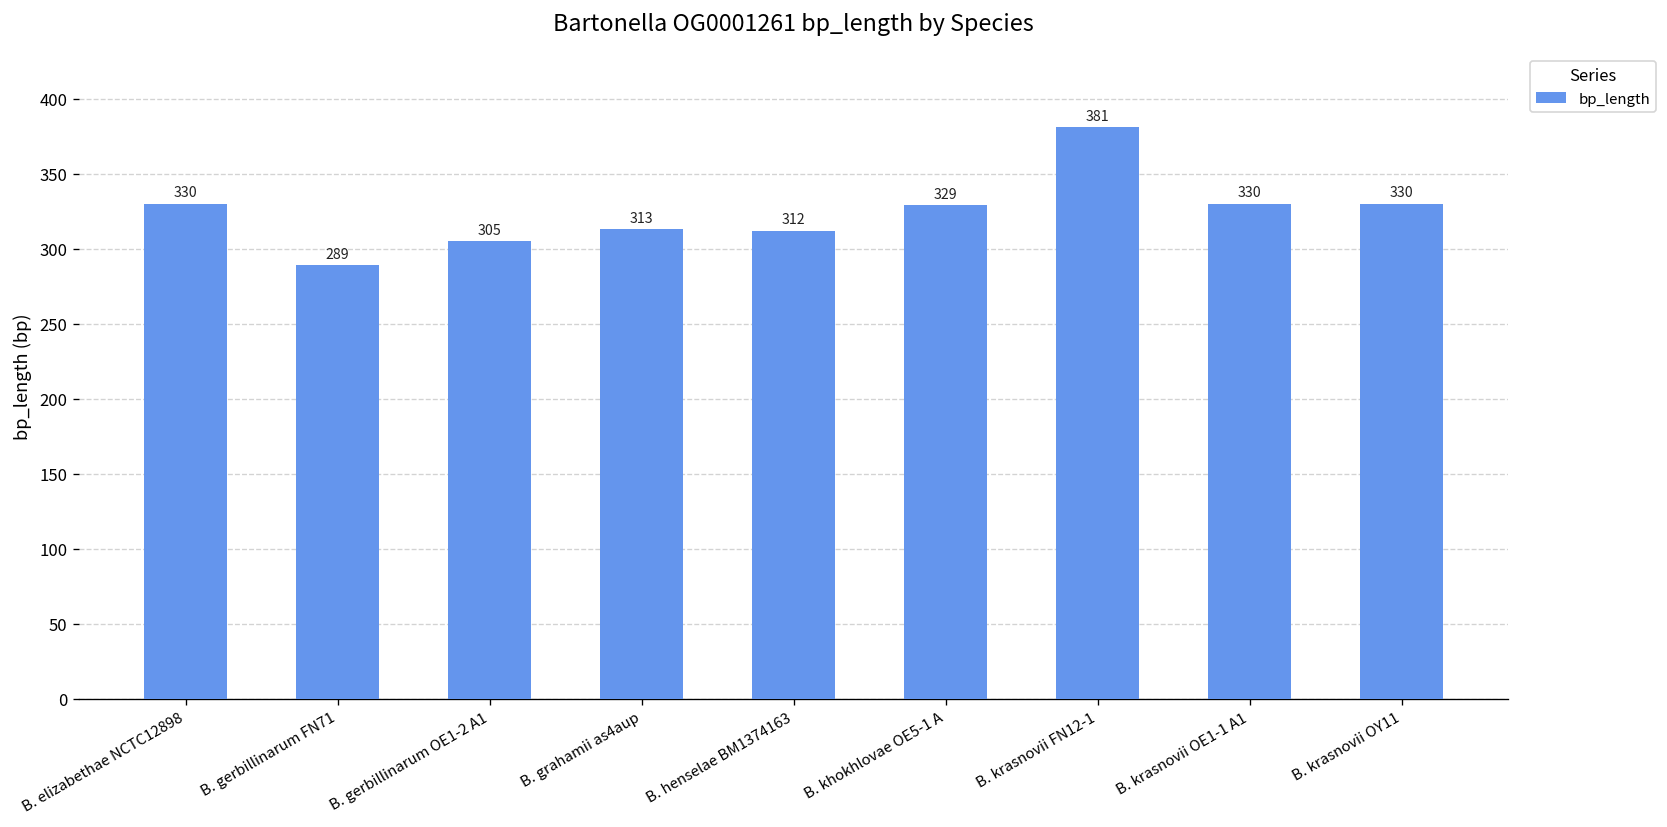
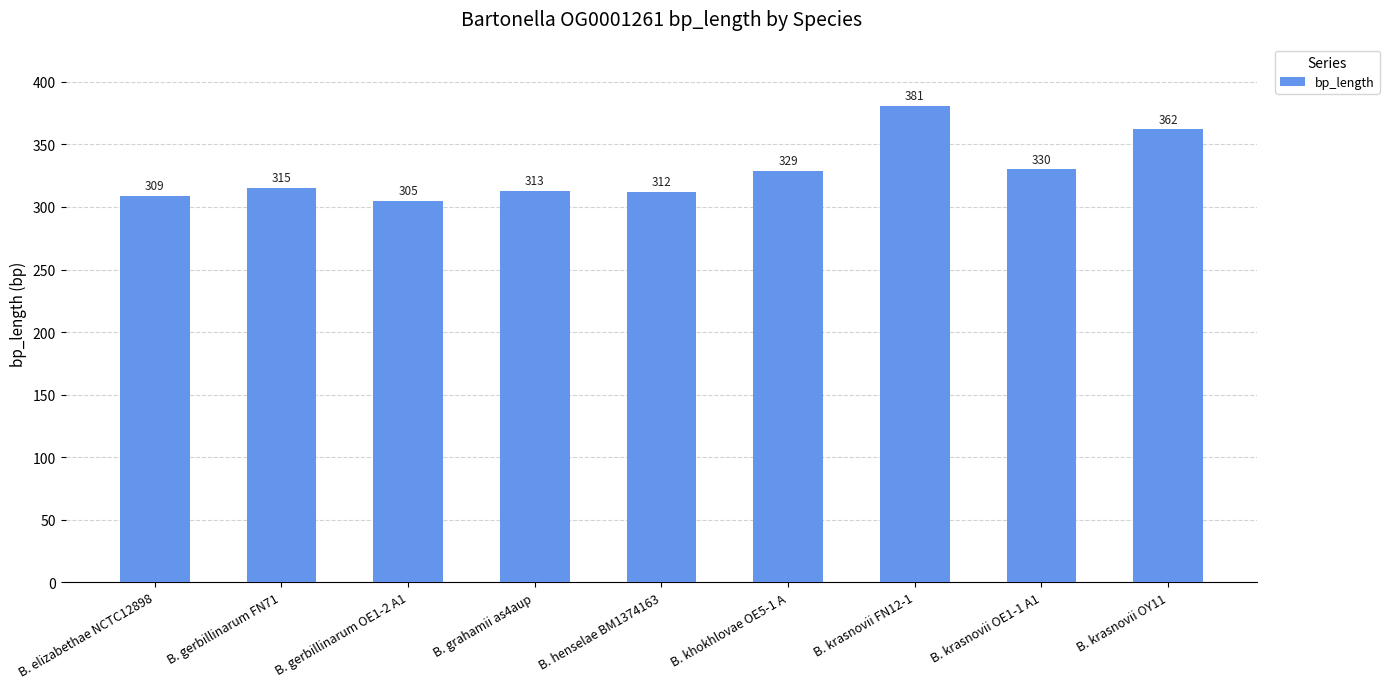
B. elizabethae NCTC12898: 330 -> 309
B. gerbillinarum FN71: 289 -> 315
B. krasnovii OY11: 330 -> 362
